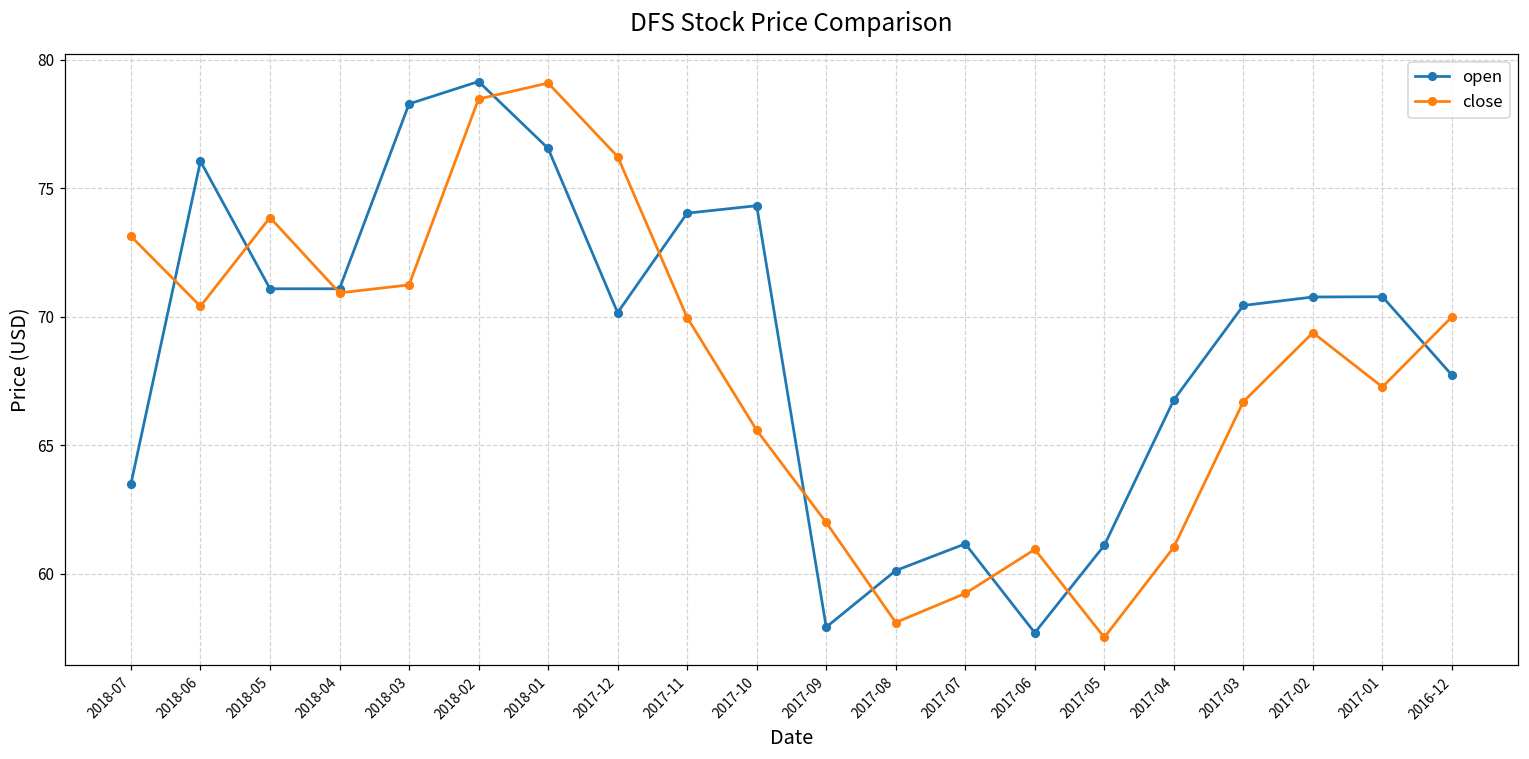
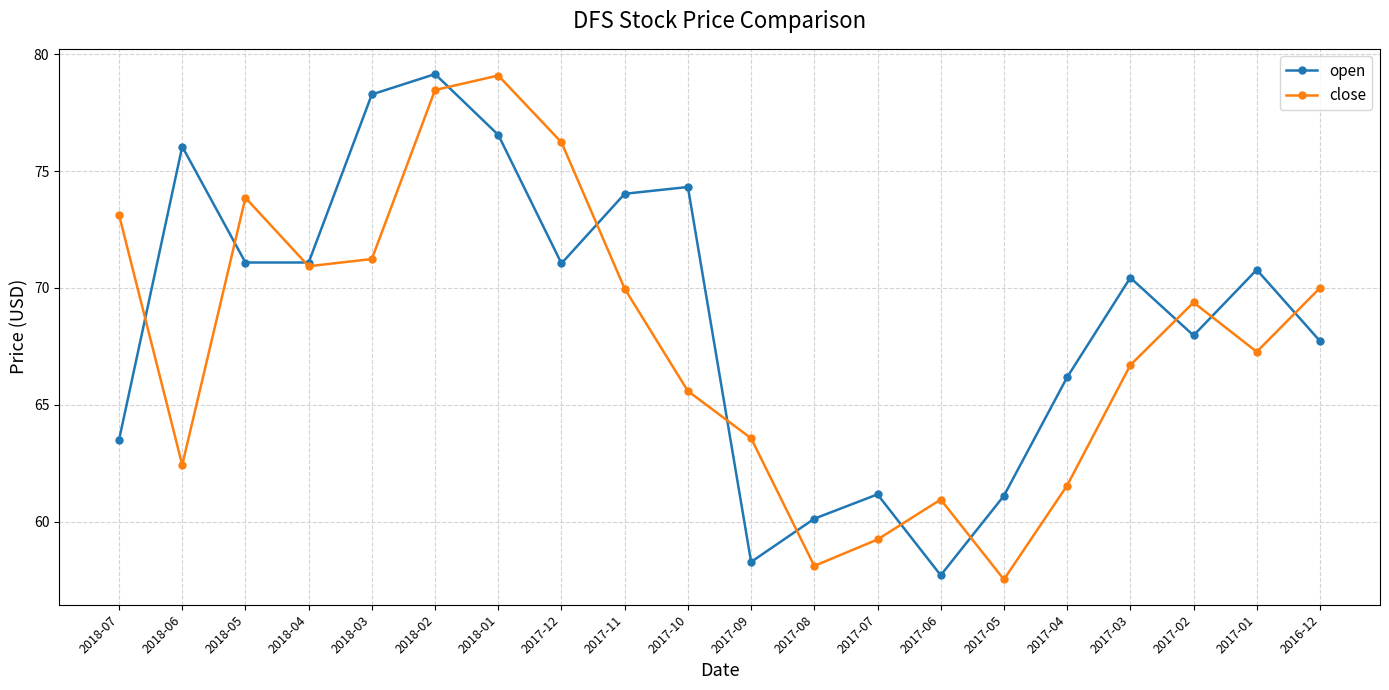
close, 2018-06: 70.4 -> 62.4
open, 2017-12: 70.2 -> 71.1
open, 2017-09: 57.9 -> 58.3
close, 2017-09: 62.0 -> 63.6
open, 2017-04: 66.8 -> 66.2
close, 2017-04: 61.0 -> 61.6
open, 2017-02: 70.8 -> 68.0
